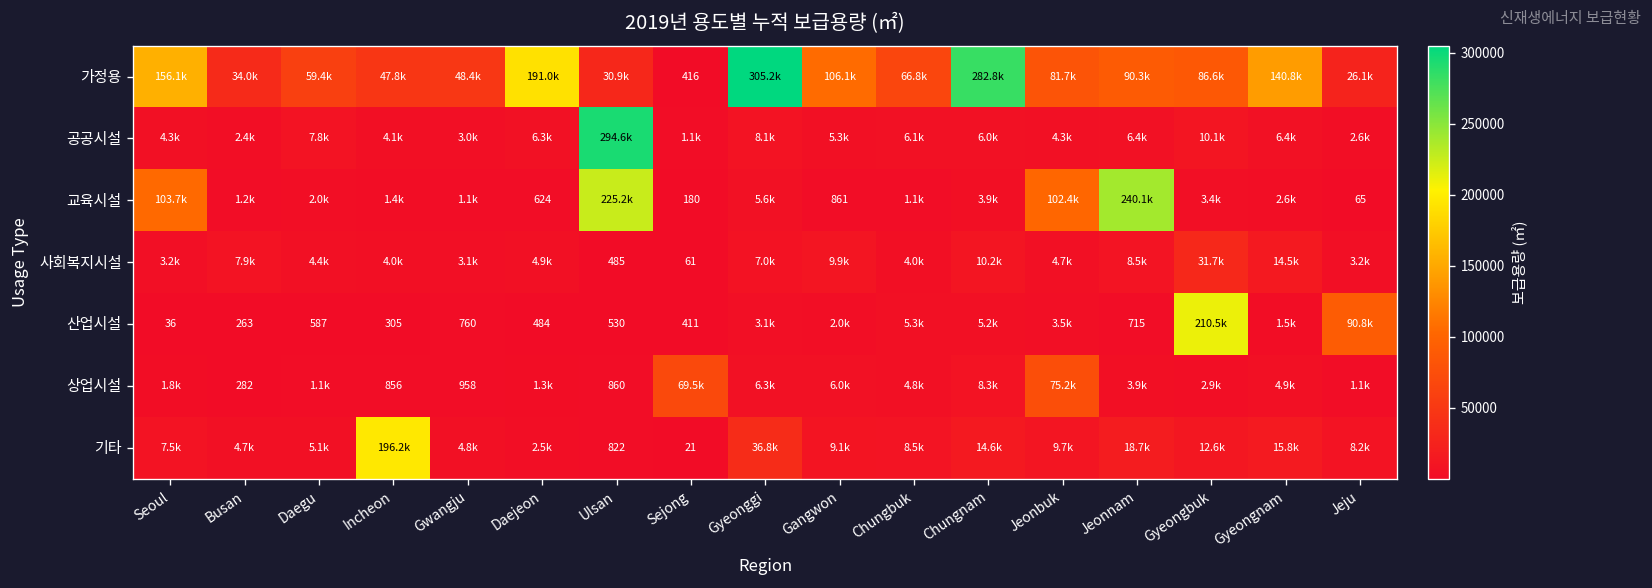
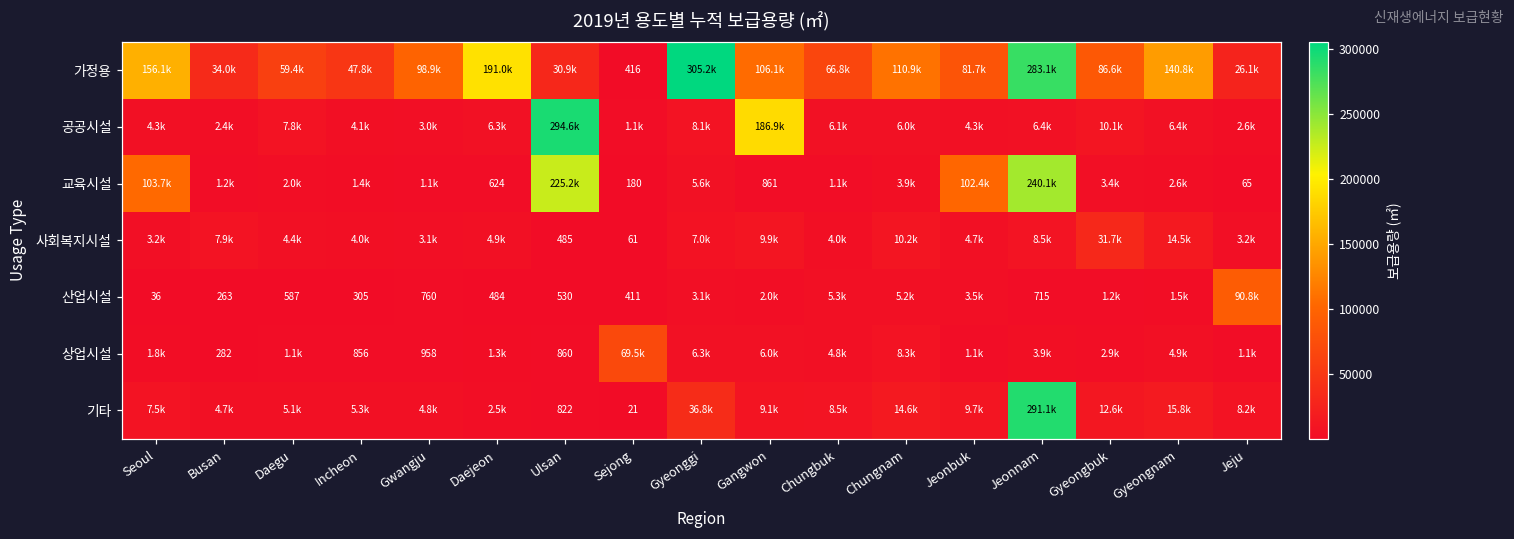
가정용, Gwangju: 48.4k -> 98.9k
가정용, Chungnam: 282.8k -> 110.9k
가정용, Jeonnam: 90.3k -> 283.1k
공공시설, Gangwon: 5.3k -> 186.9k
산업시설, Gyeongbuk: 210.5k -> 1.2k
상업시설, Jeonbuk: 75.2k -> 1.1k
기타, Incheon: 196.2k -> 5.3k
기타, Jeonnam: 18.7k -> 291.1k
